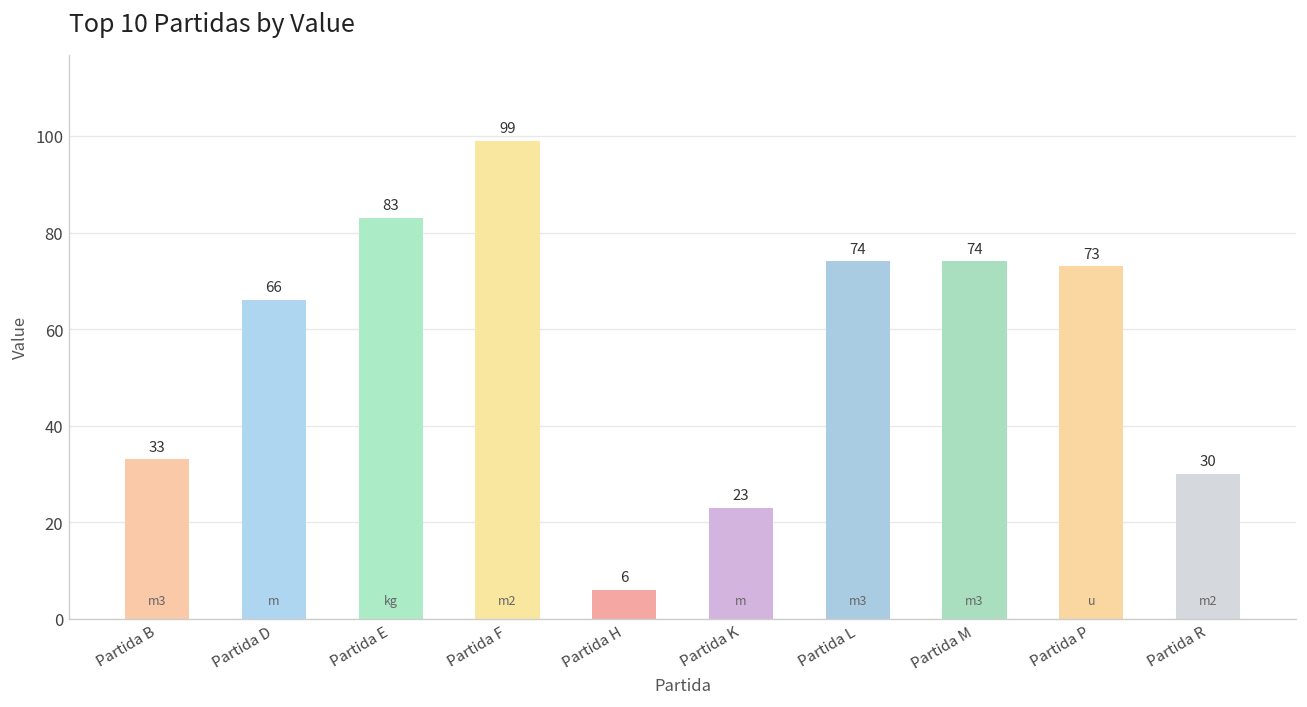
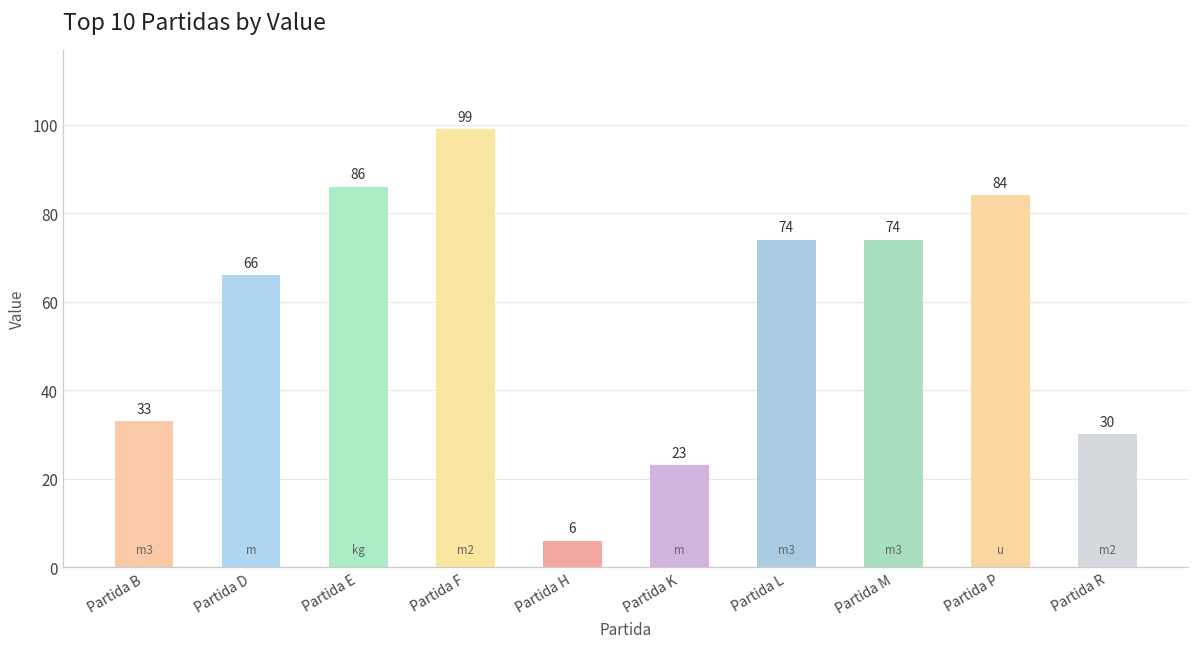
Partida E: 83 -> 86
Partida P: 73 -> 84
